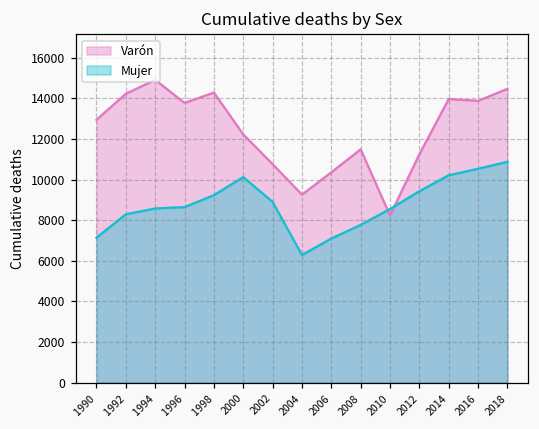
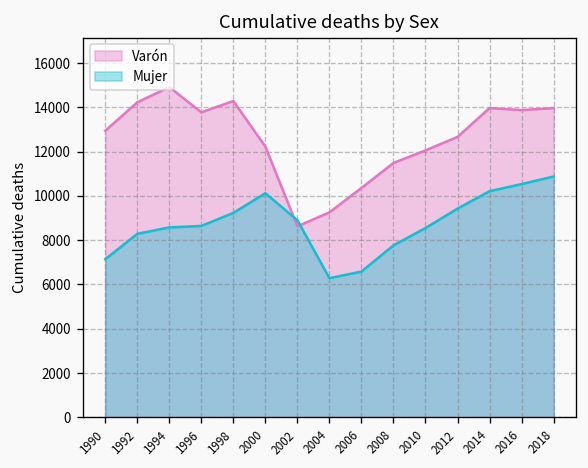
Varón, 2002: 10800 -> 8600
Mujer, 2006: 7100 -> 6600
Varón, 2010: 8200 -> 12100
Varón, 2012: 11300 -> 12700
Varón, 2018: 14500 -> 14000
